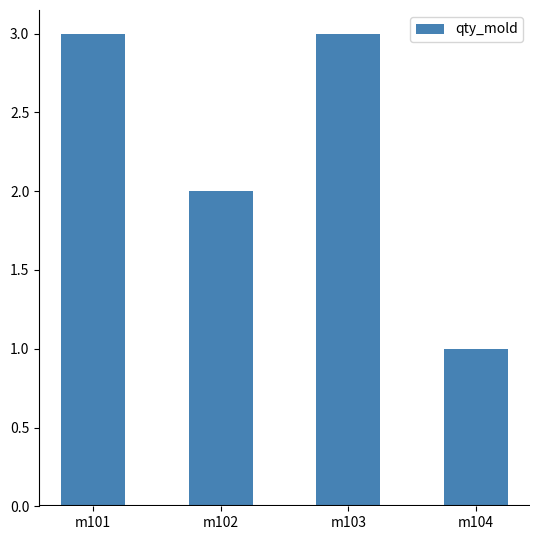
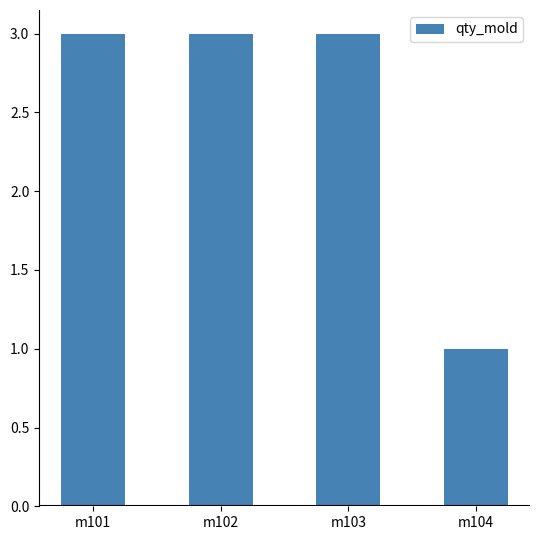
m102: 2 -> 3
